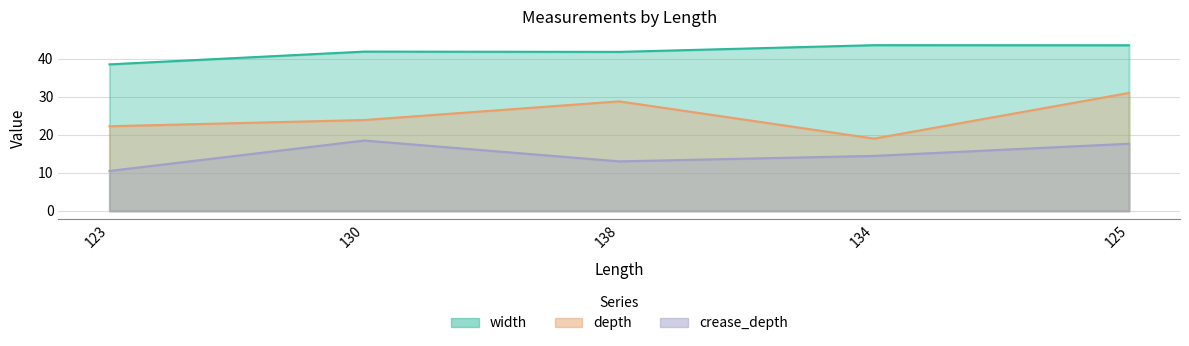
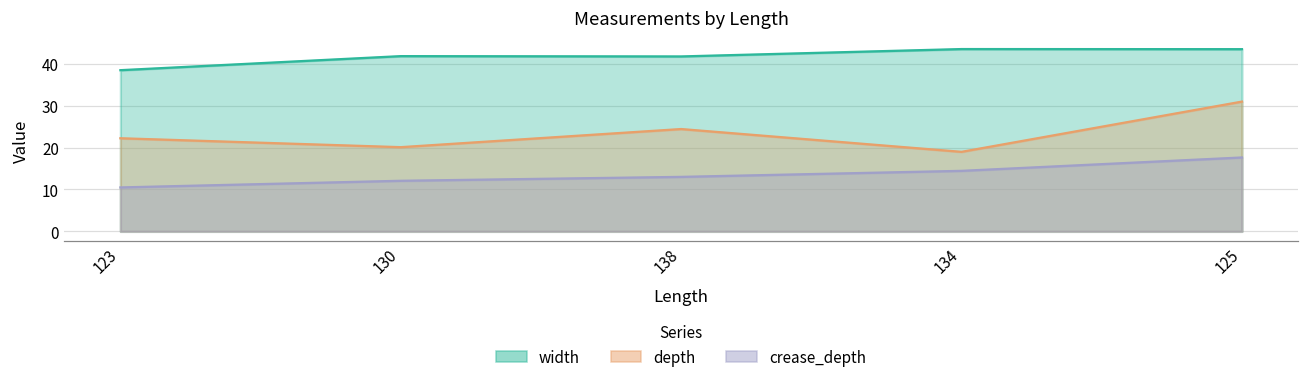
depth, 130: 24 -> 20
crease_depth, 130: 18 -> 12
depth, 138: 29 -> 24
